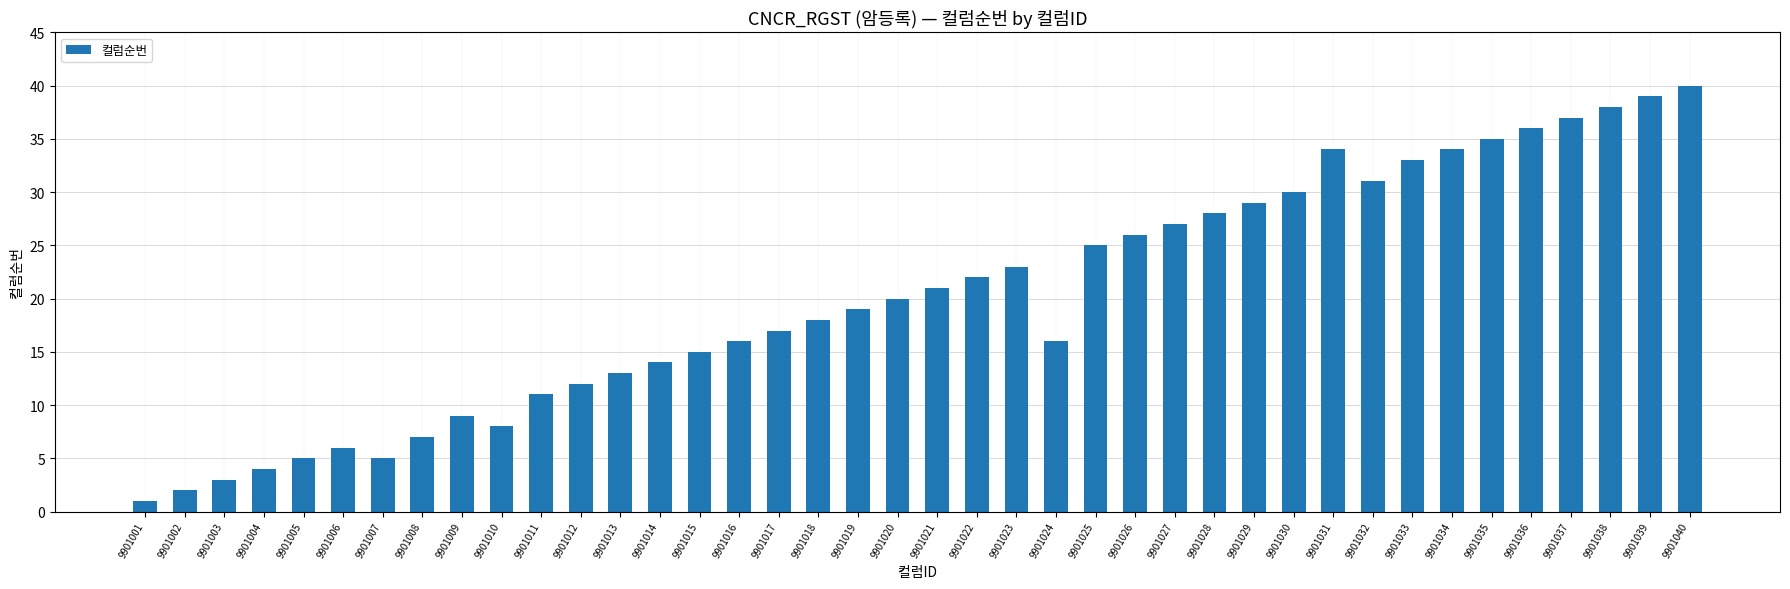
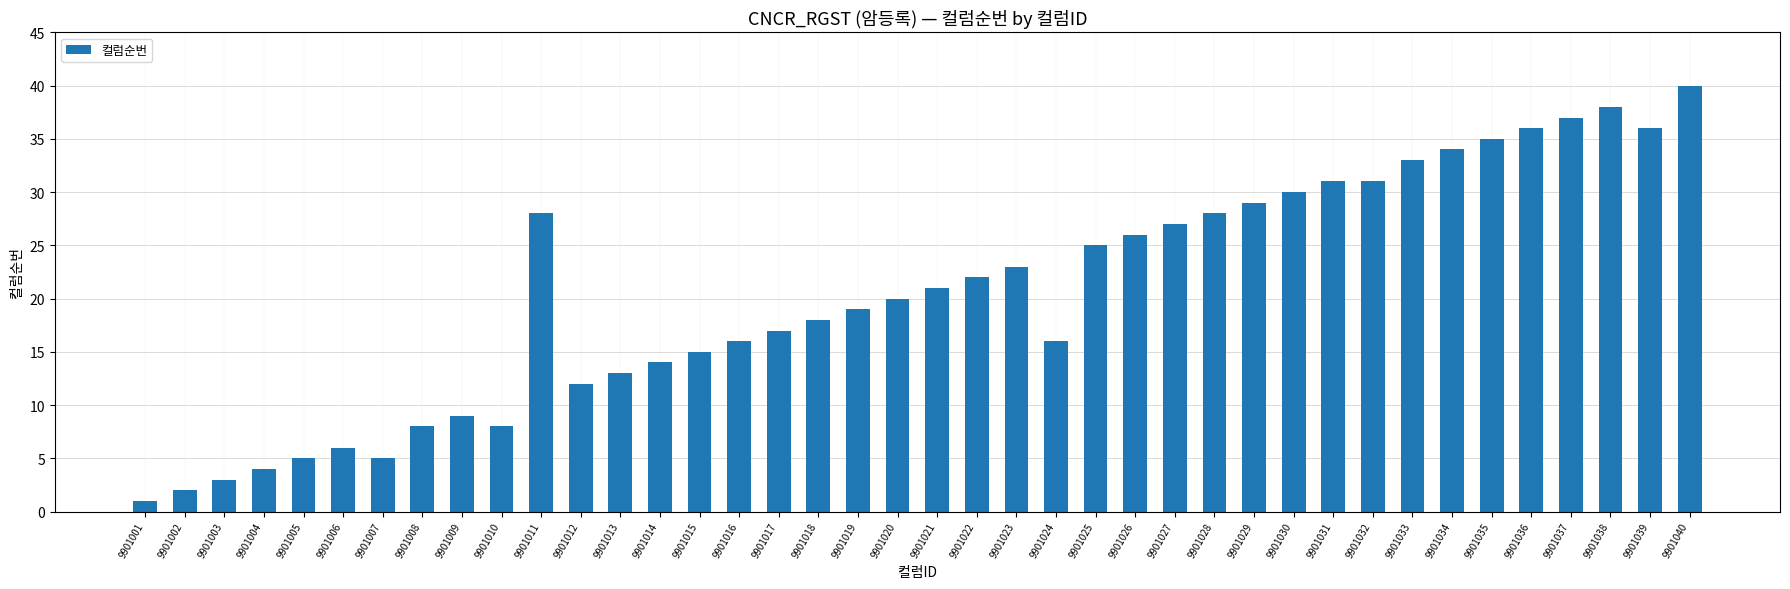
9901008: 7 -> 8
9901011: 11 -> 28
9901031: 34 -> 31
9901039: 39 -> 36
